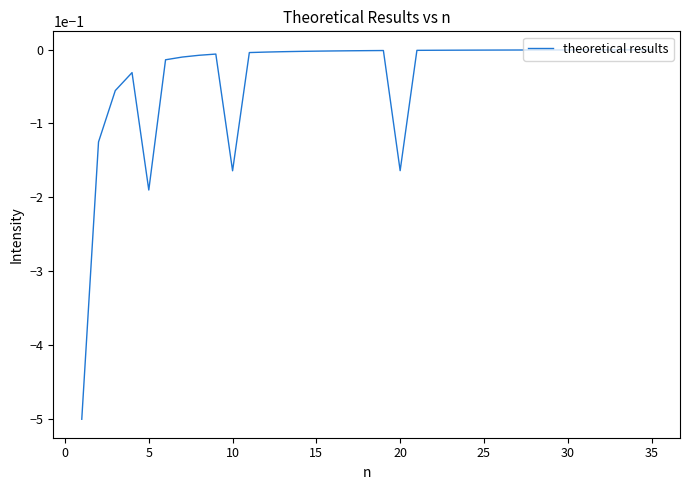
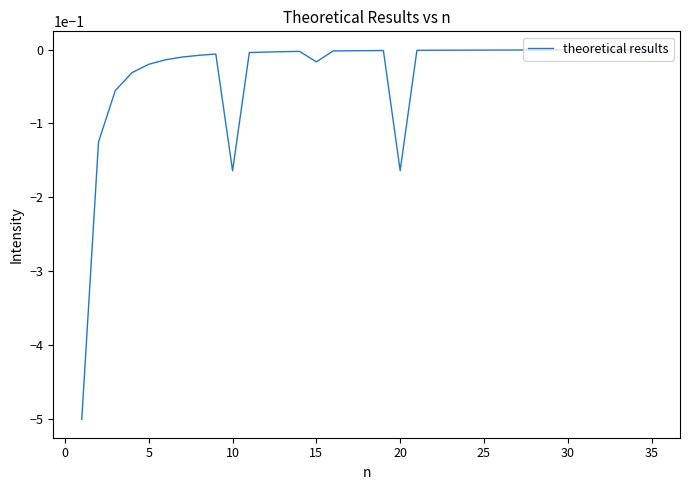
5: -0.19 -> -0.02
15: 0.00 -> -0.02
